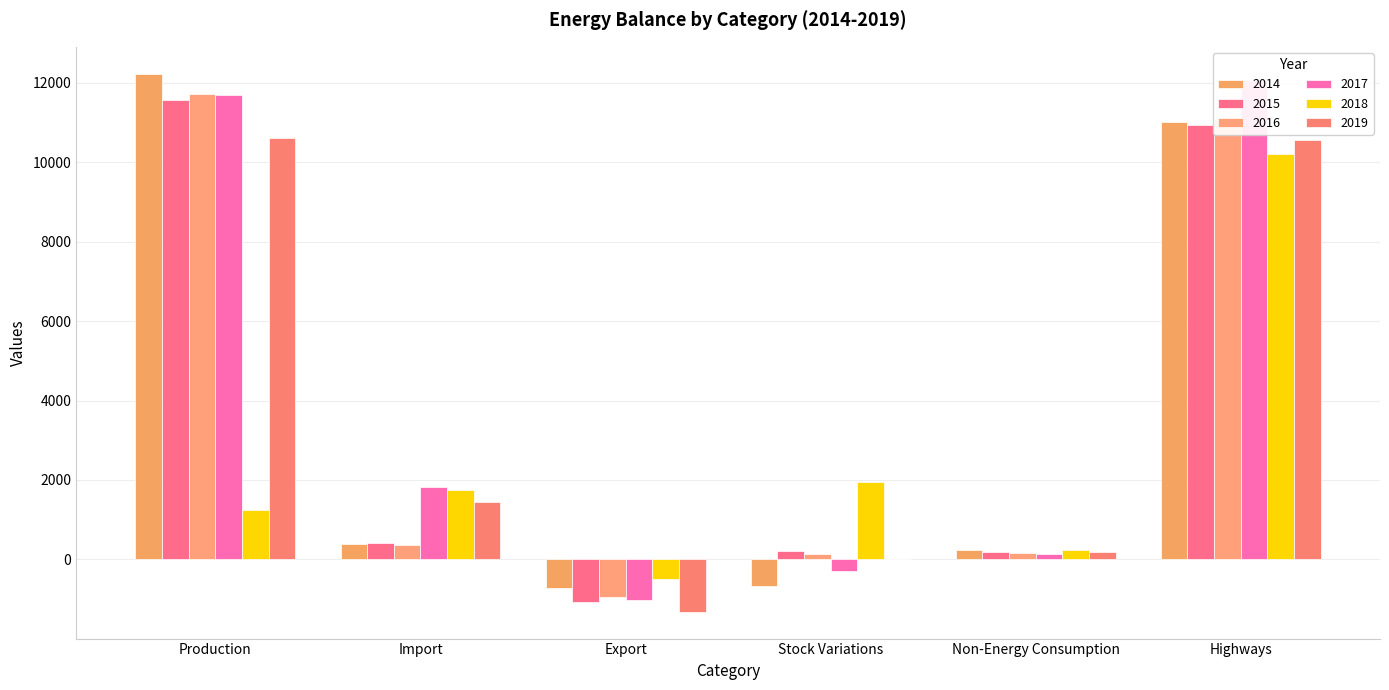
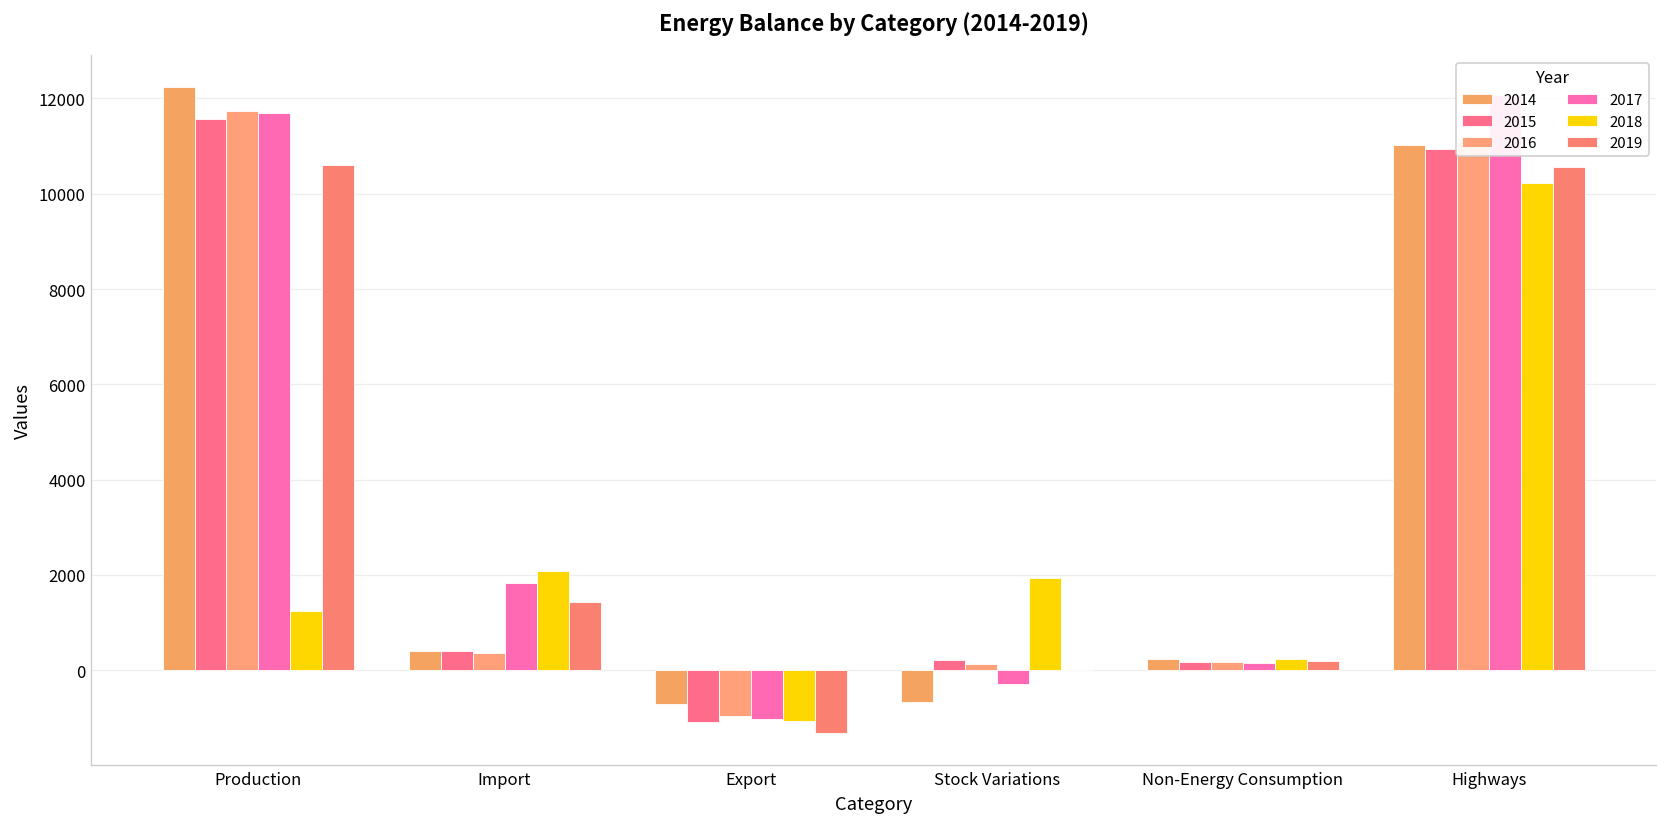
2018, Import: 1700 -> 2100
2018, Export: -500 -> -1100
